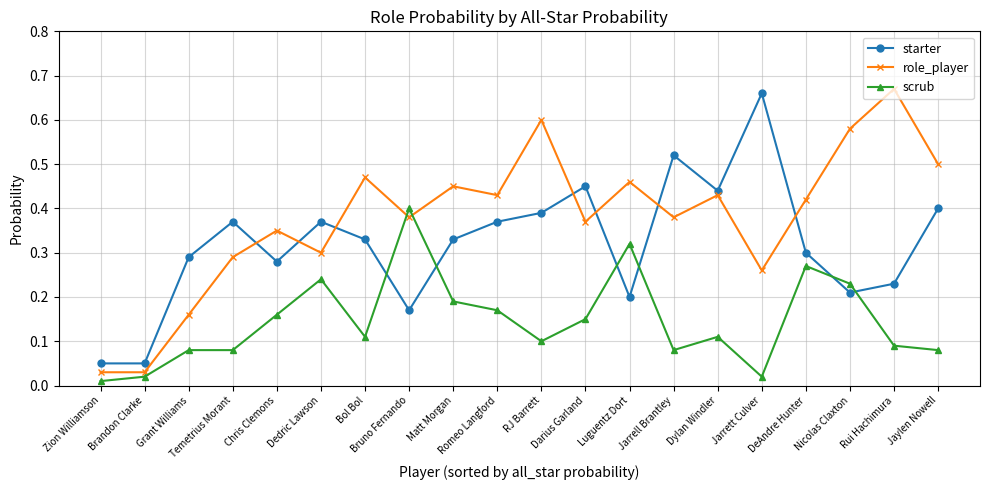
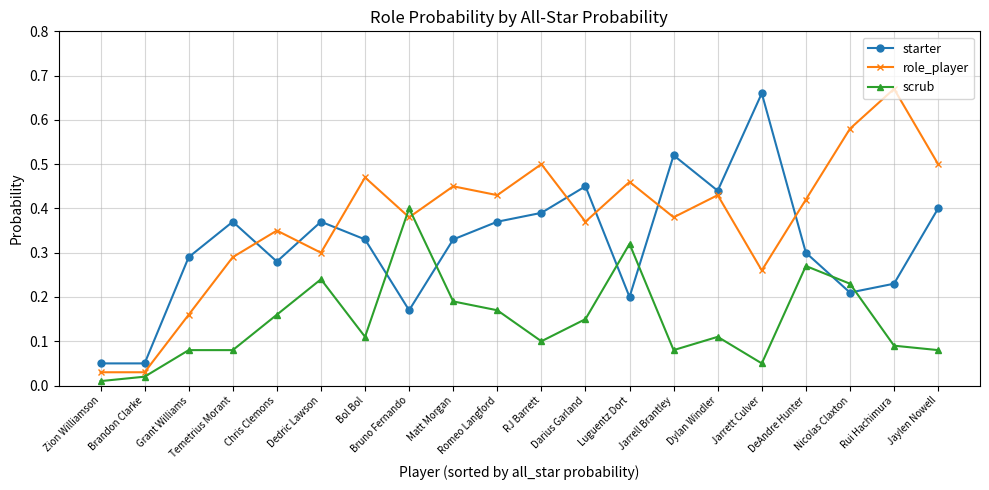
role_player, RJ Barrett: 0.6 -> 0.5
scrub, Jarrett Culver: 0.02 -> 0.05
